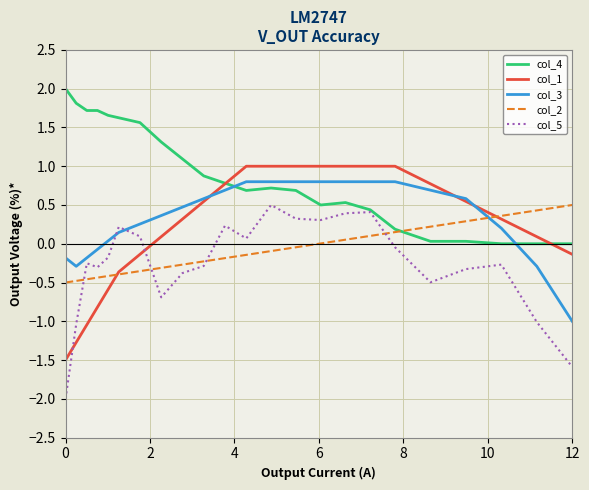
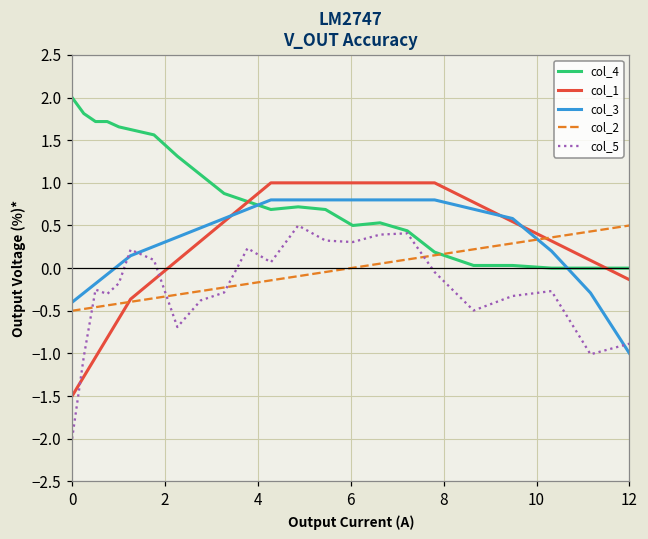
col_3, 0: -0.2 -> -0.4
col_5, 12: -1.6 -> -0.9
